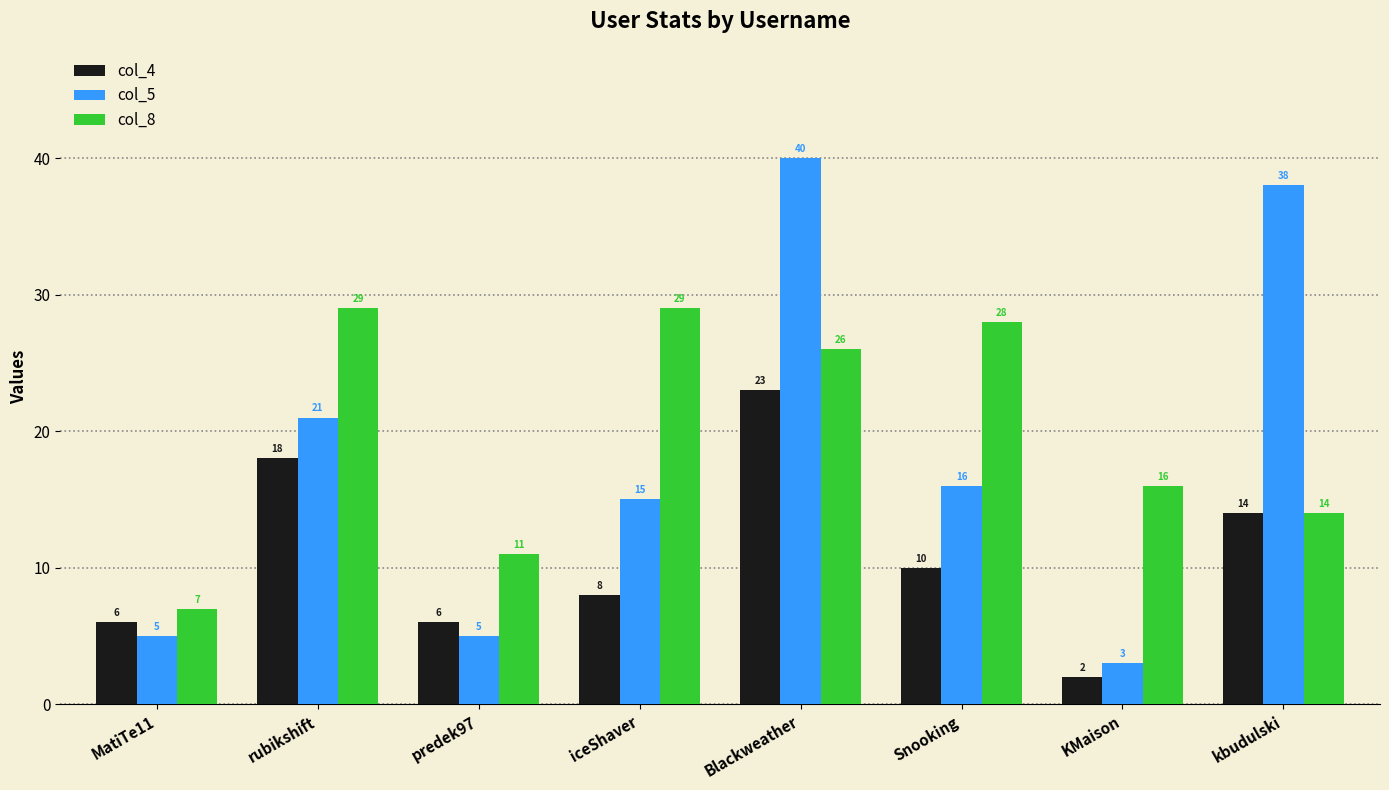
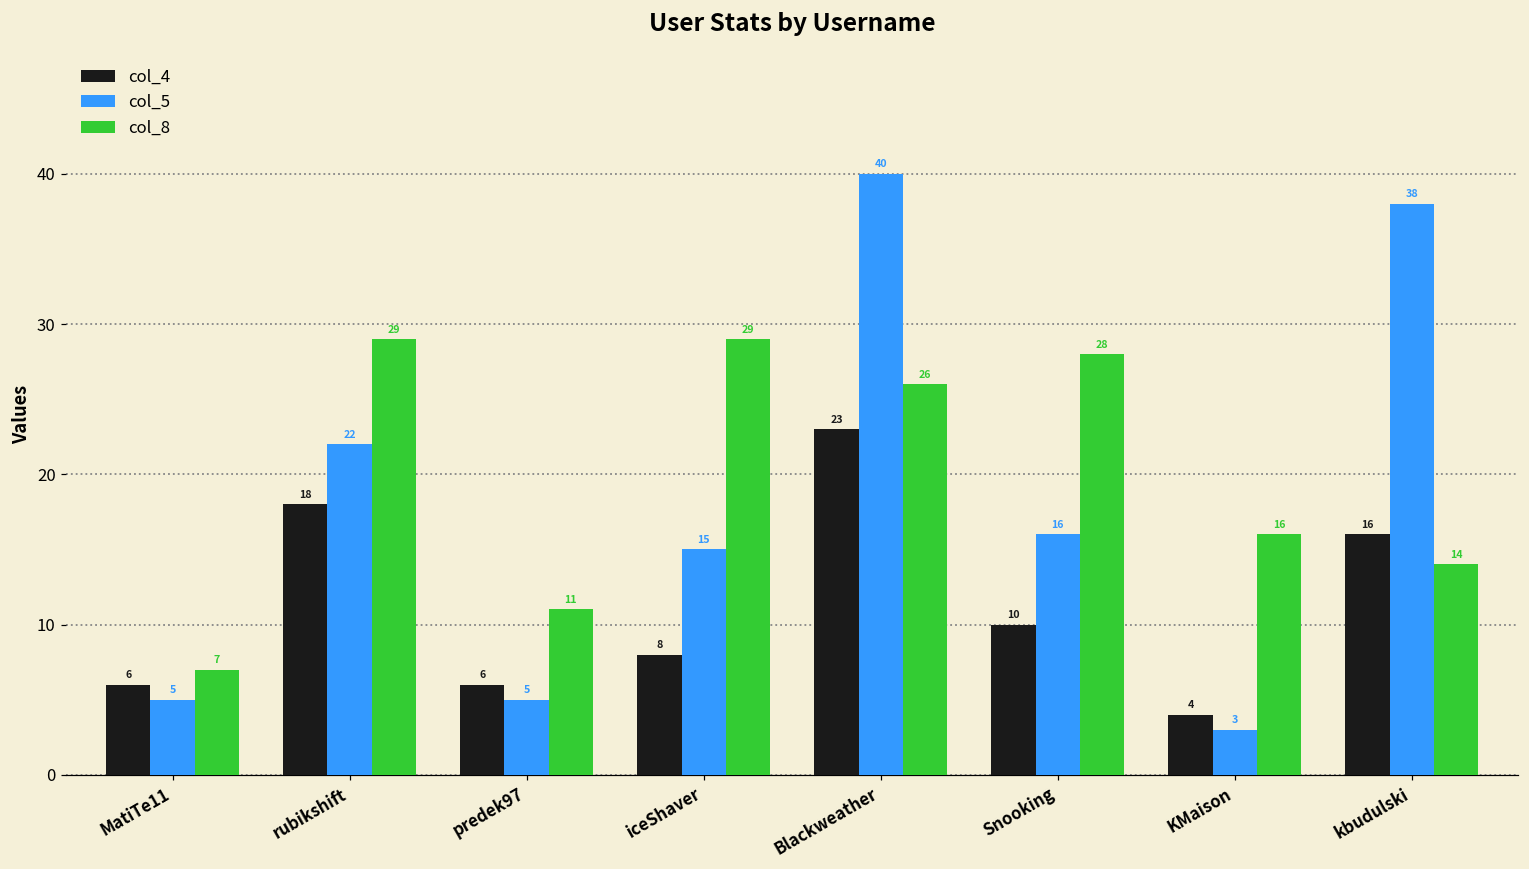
col_5, rubikshift: 21 -> 22
col_4, KMaison: 2 -> 4
col_4, kbudulski: 14 -> 16
